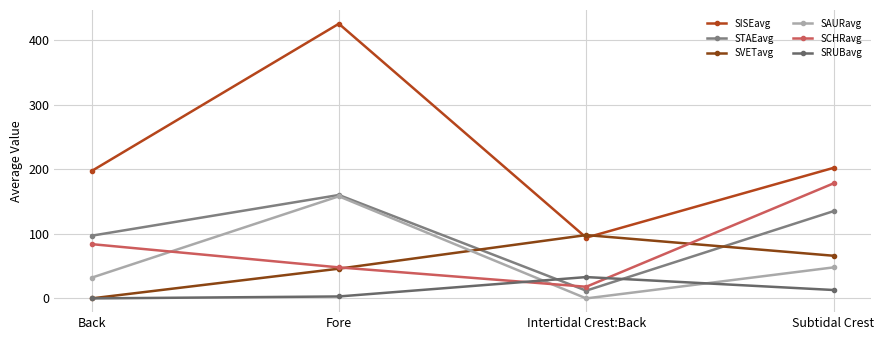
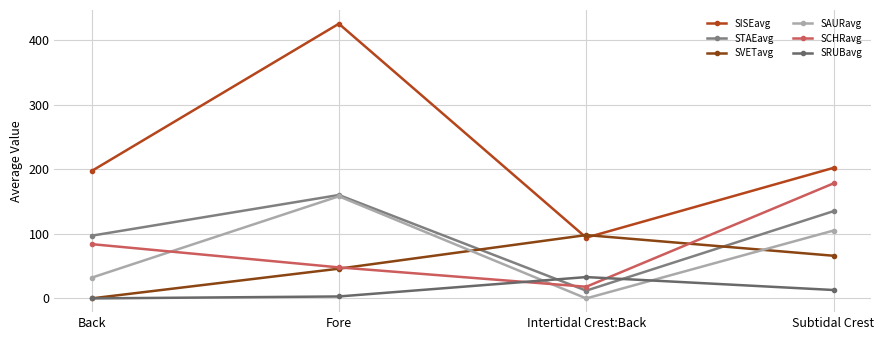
SAURavg, Subtidal Crest: 50 -> 110
